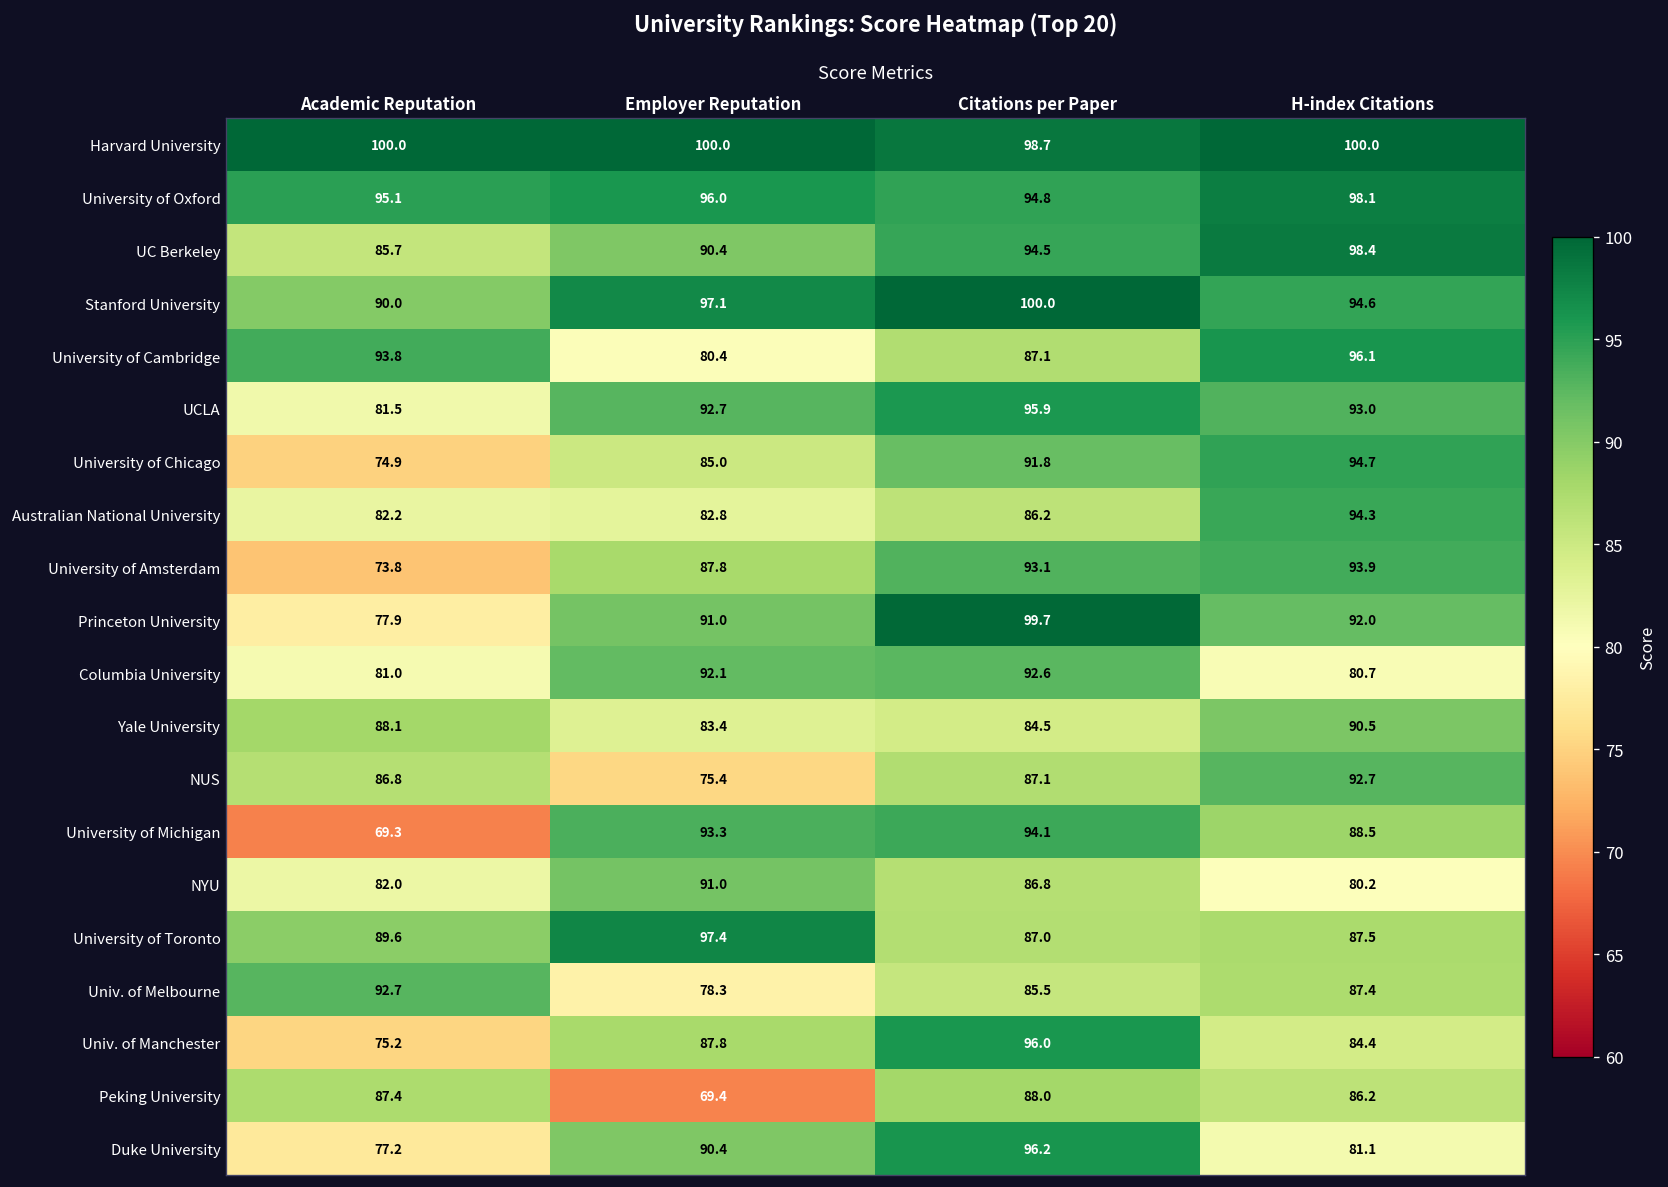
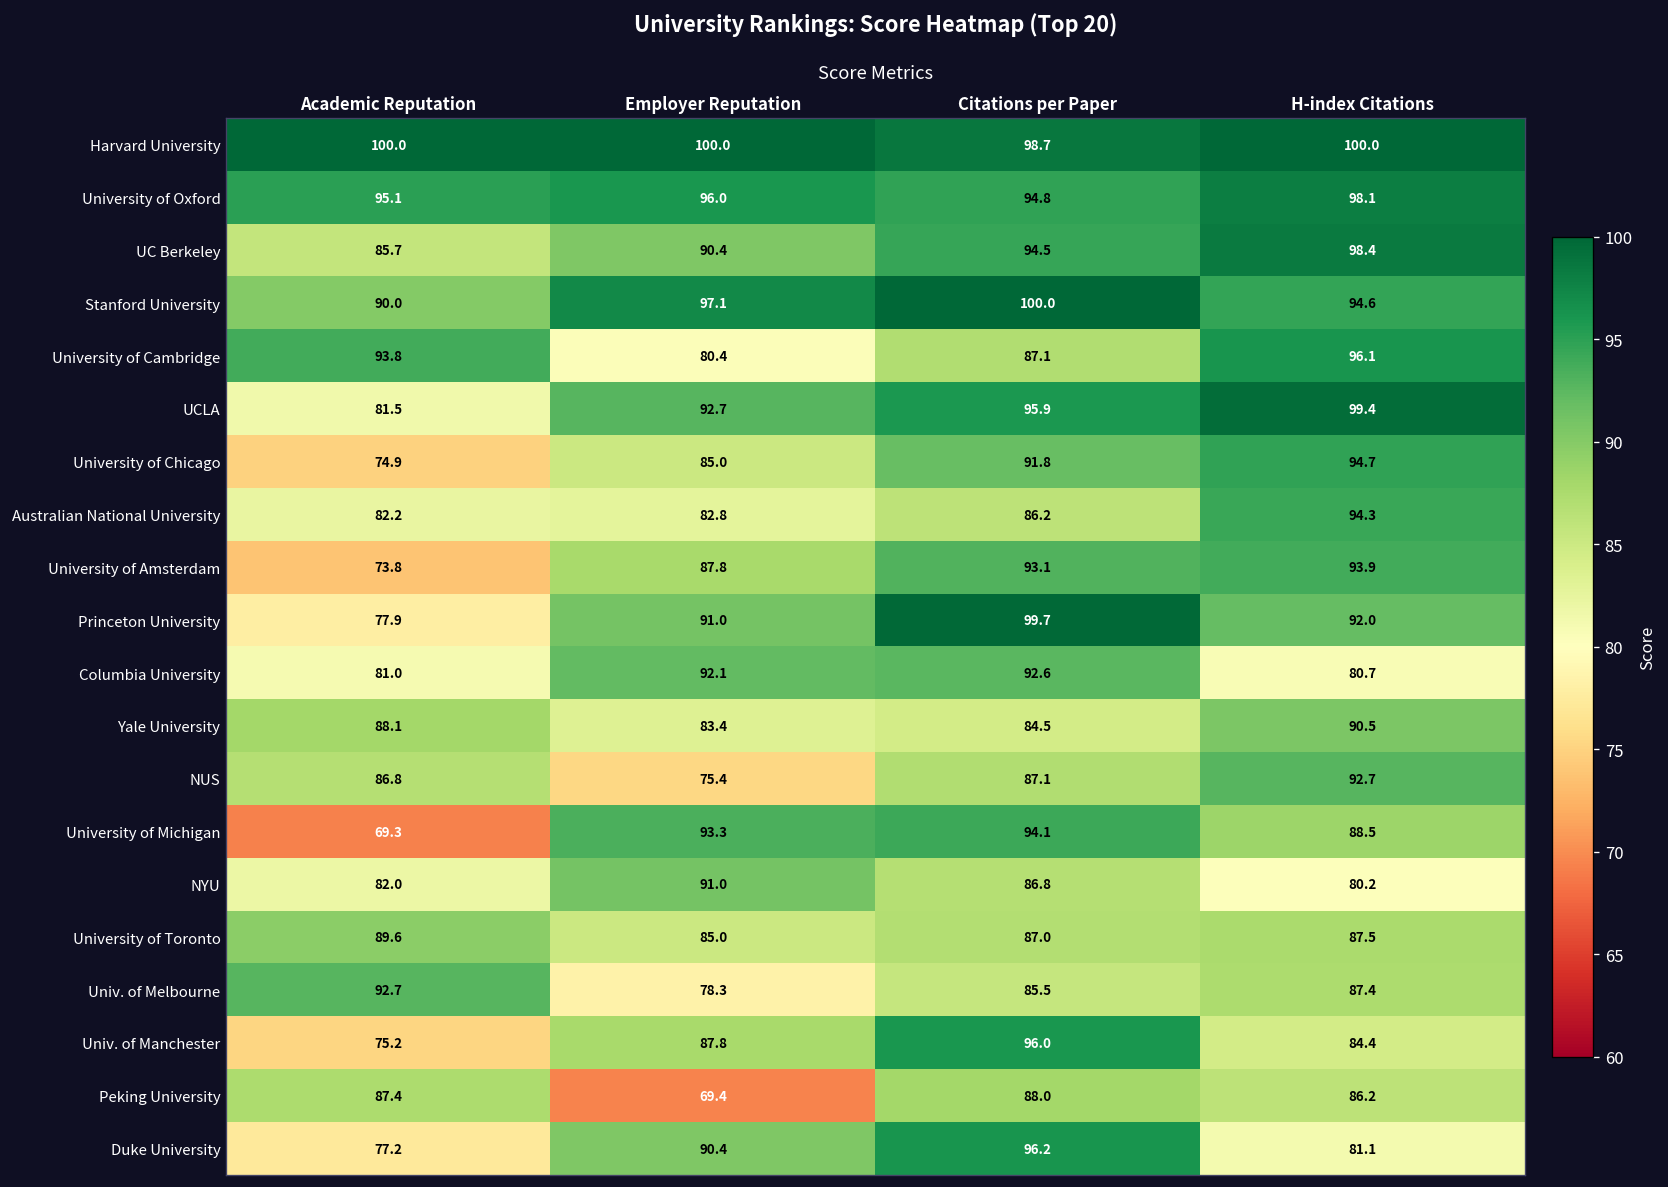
UCLA, H-index Citations: 93.0 -> 99.4
University of Toronto, Employer Reputation: 97.4 -> 85.0
